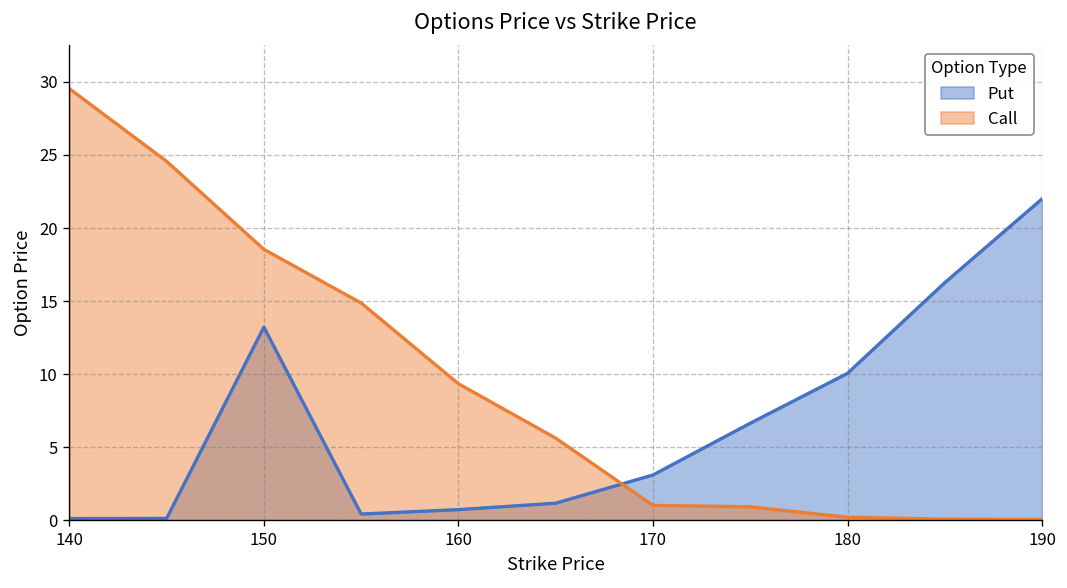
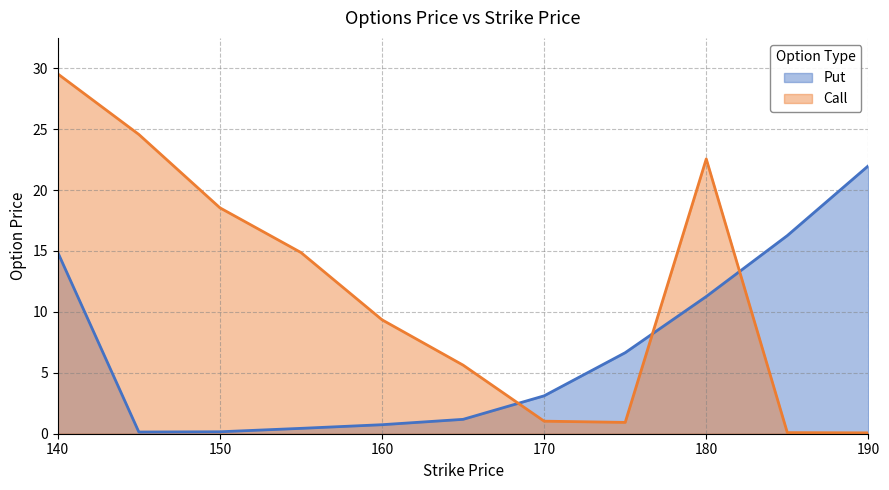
Put, 140: 0.1 -> 14.9
Put, 150: 13.2 -> 0.2
Put, 180: 10.1 -> 11.3
Call, 180: 0.2 -> 22.6
